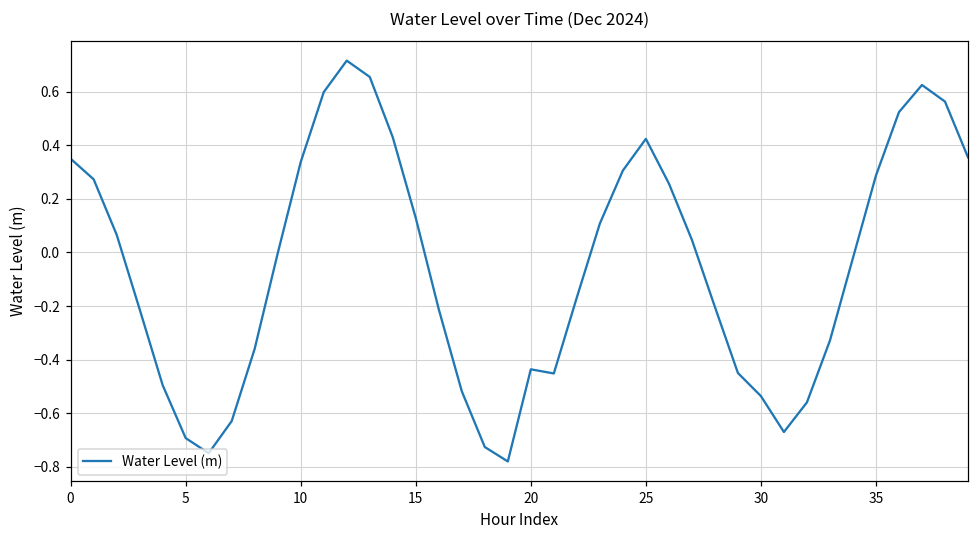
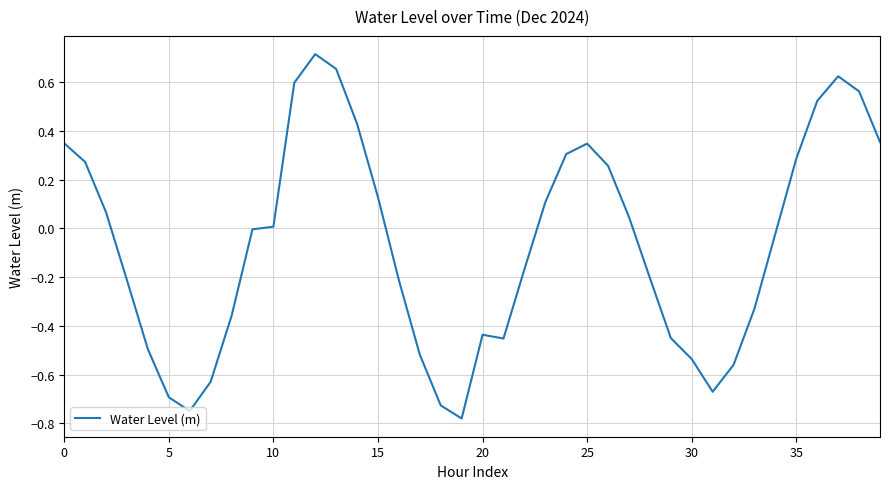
10: 0.34 -> 0.01
25: 0.42 -> 0.35
